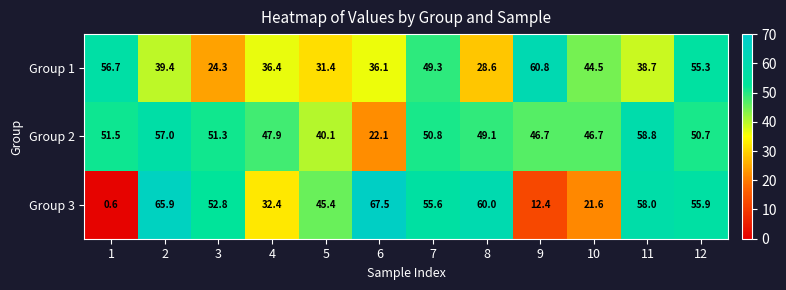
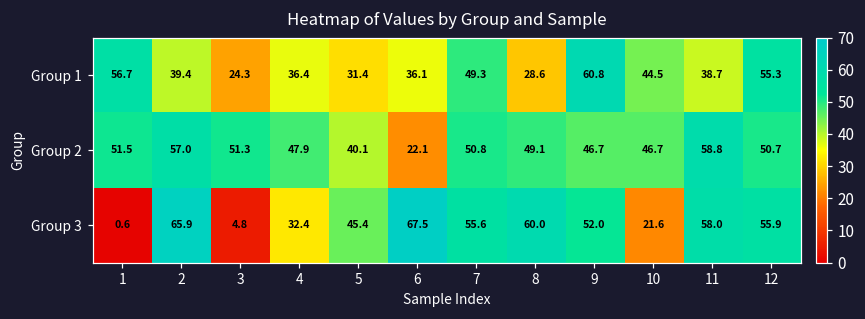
Group 3, 3: 52.8 -> 4.8
Group 3, 9: 12.4 -> 52.0
